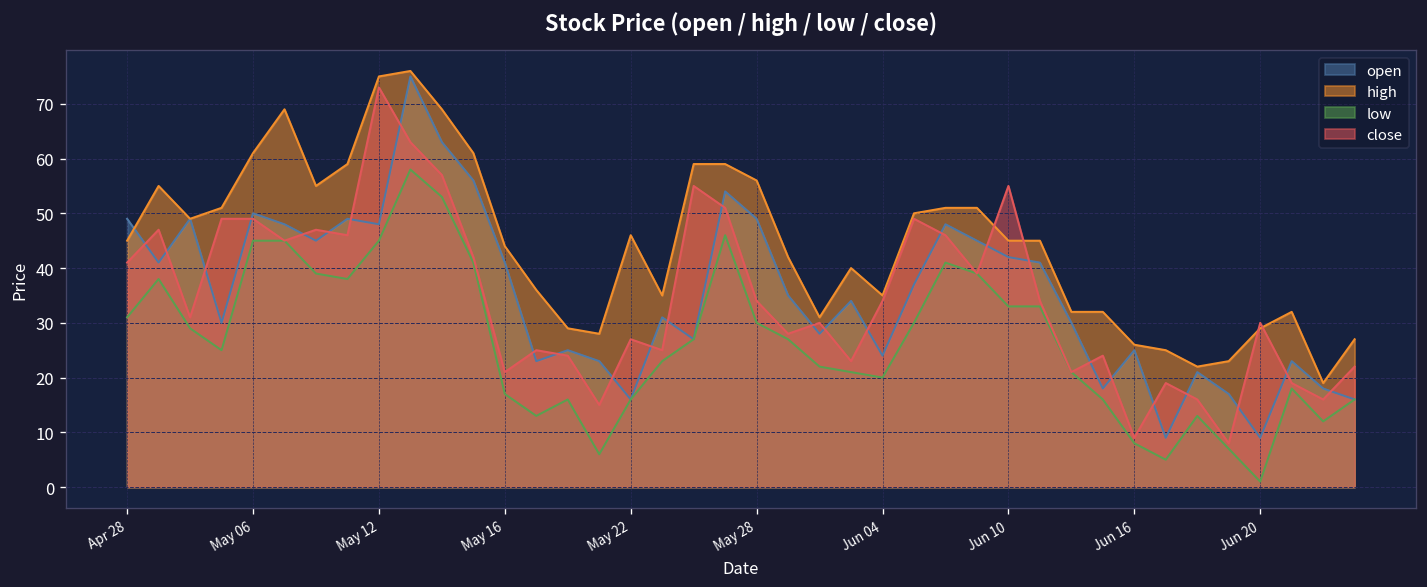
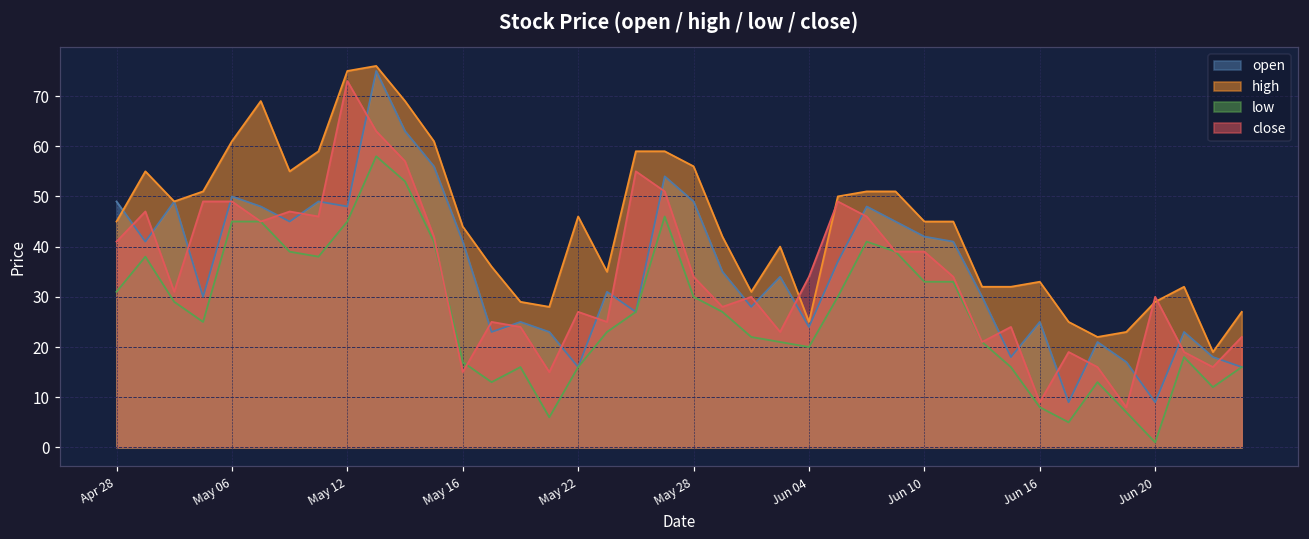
close, May 16: 21 -> 15
high, Jun 04: 35 -> 25
close, Jun 10: 55 -> 39
high, Jun 16: 26 -> 33
